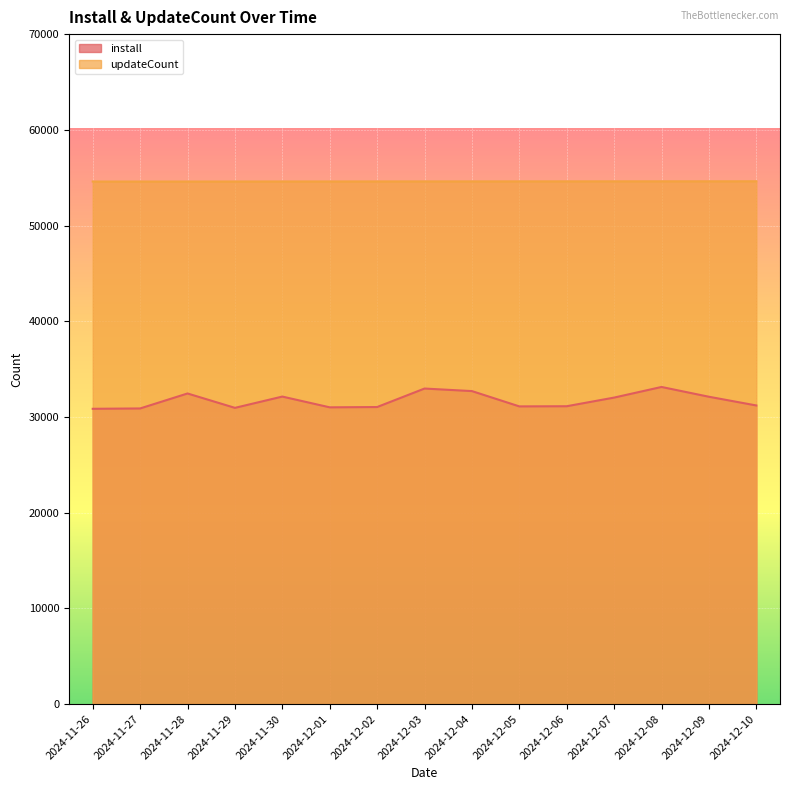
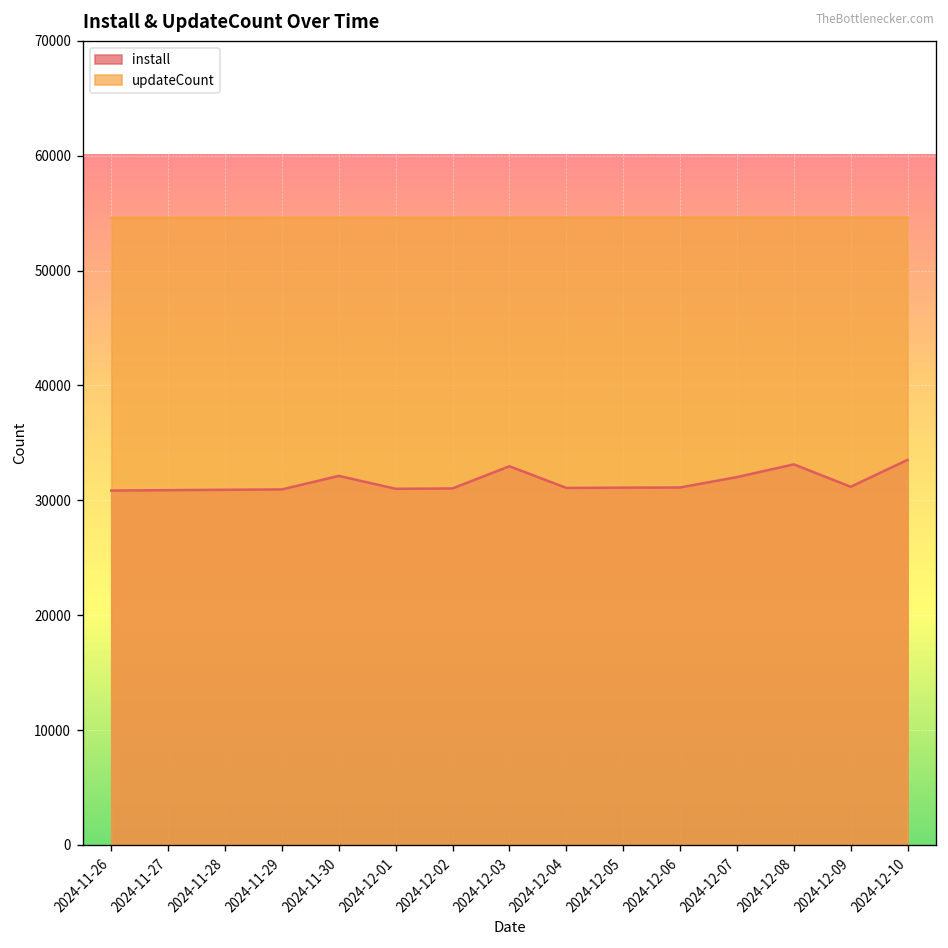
install, 2024-11-28: 32000 -> 31000
install, 2024-12-04: 33000 -> 31000
install, 2024-12-09: 32000 -> 31000
install, 2024-12-10: 31000 -> 34000
